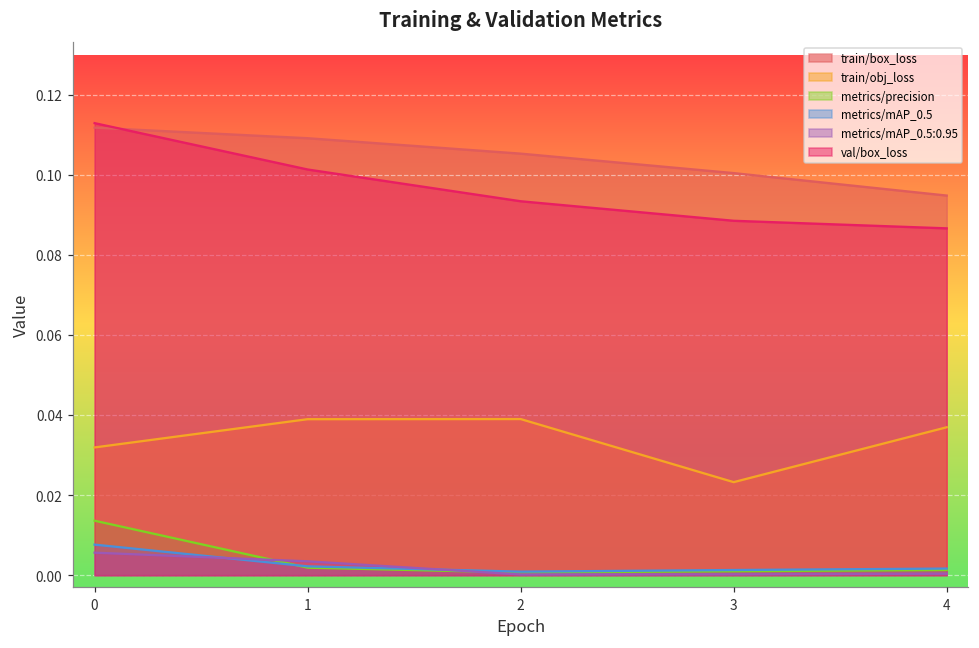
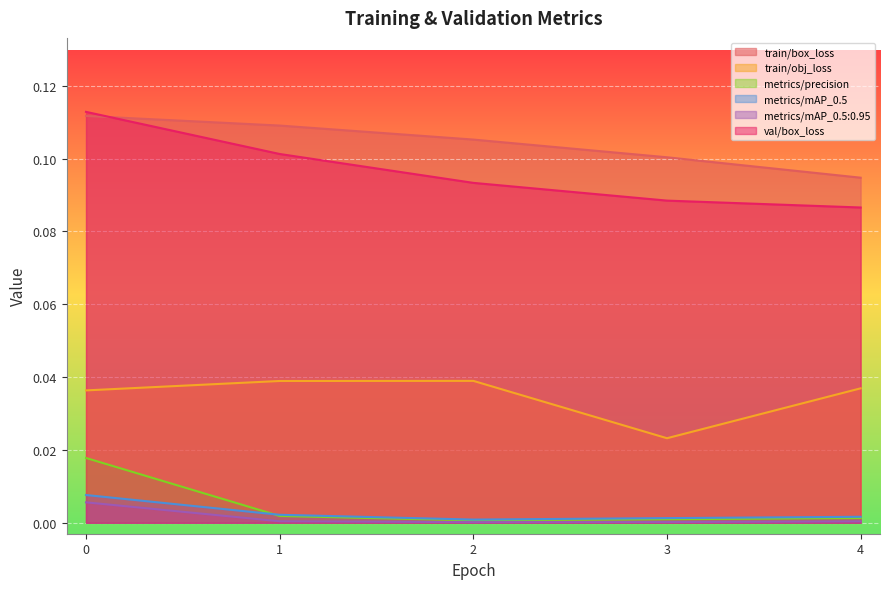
train/obj_loss, 0: 0.032 -> 0.036
metrics/precision, 0: 0.014 -> 0.018
metrics/mAP_0.5:0.95, 1: 0.003 -> 0.000
